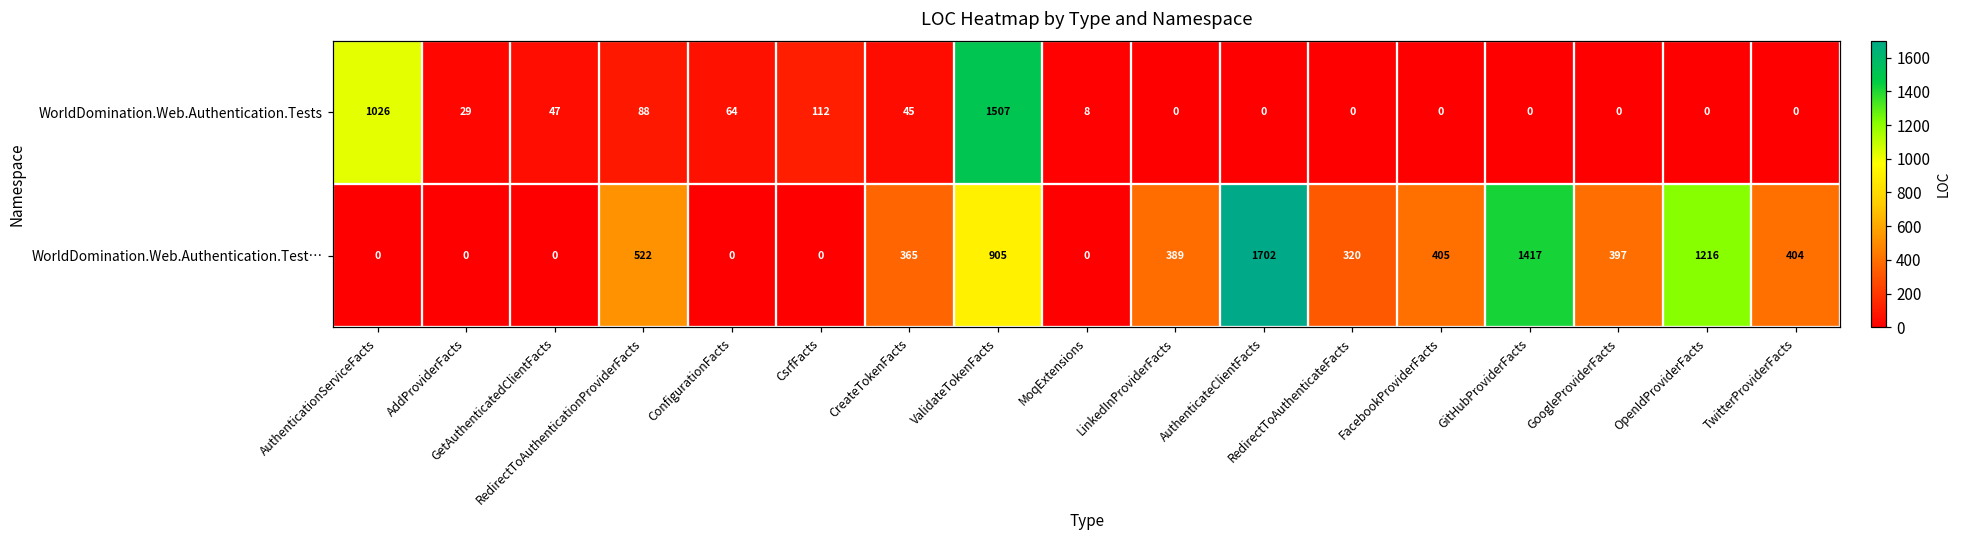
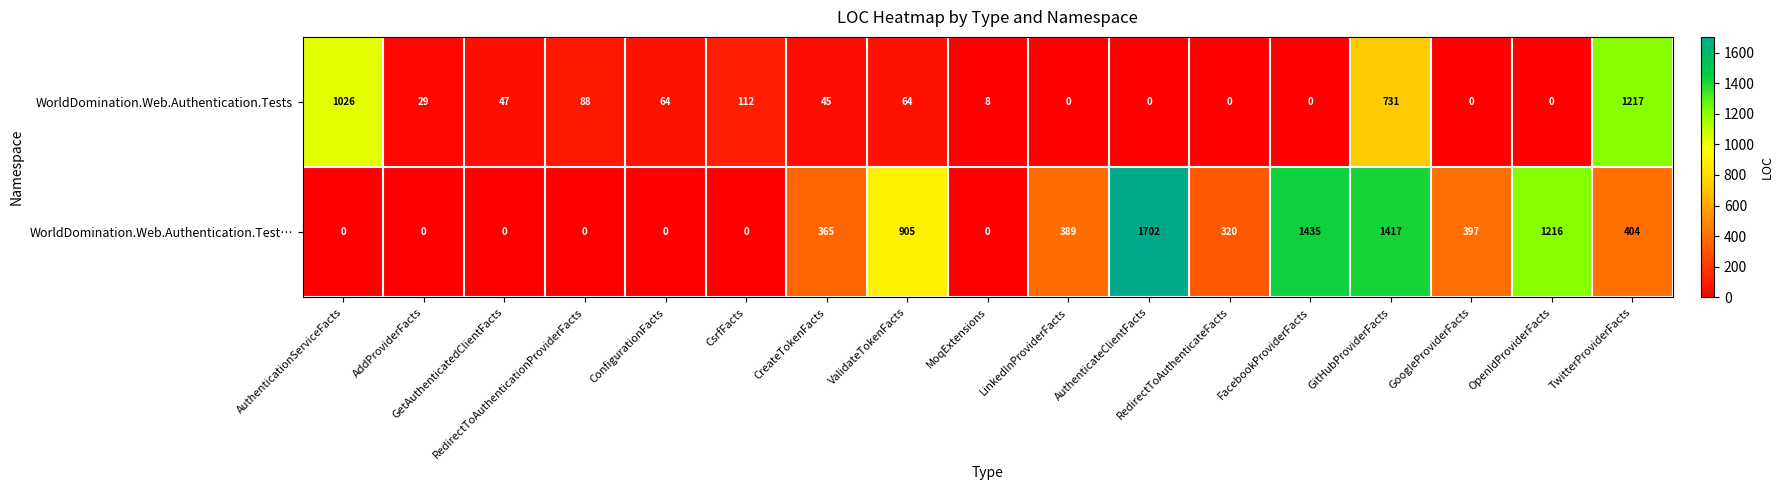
WorldDomination.Web.Authentication.Tests, ValidateTokenFacts: 1507 -> 64
WorldDomination.Web.Authentication.Tests, GitHubProviderFacts: 0 -> 731
WorldDomination.Web.Authentication.Tests, TwitterProviderFacts: 0 -> 1217
WorldDomination.Web.Authentication.Test…, RedirectToAuthenticationProviderFacts: 522 -> 0
WorldDomination.Web.Authentication.Test…, FacebookProviderFacts: 405 -> 1435
